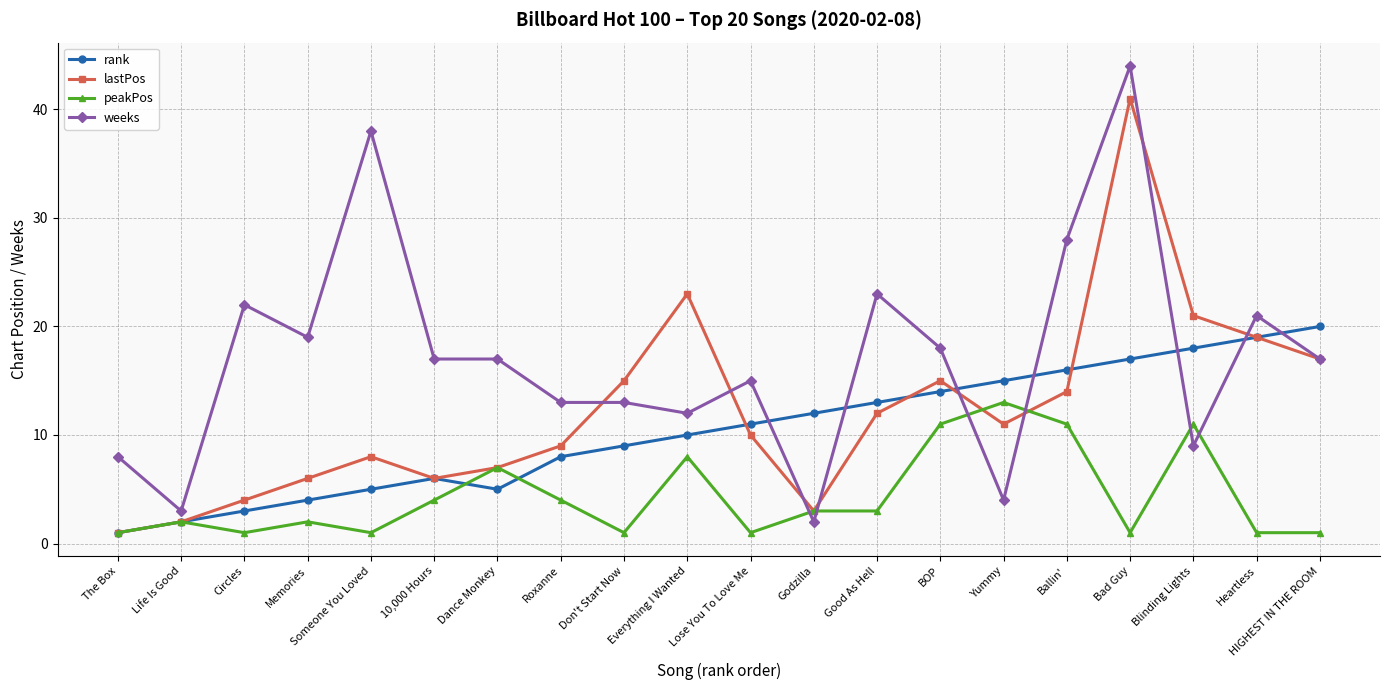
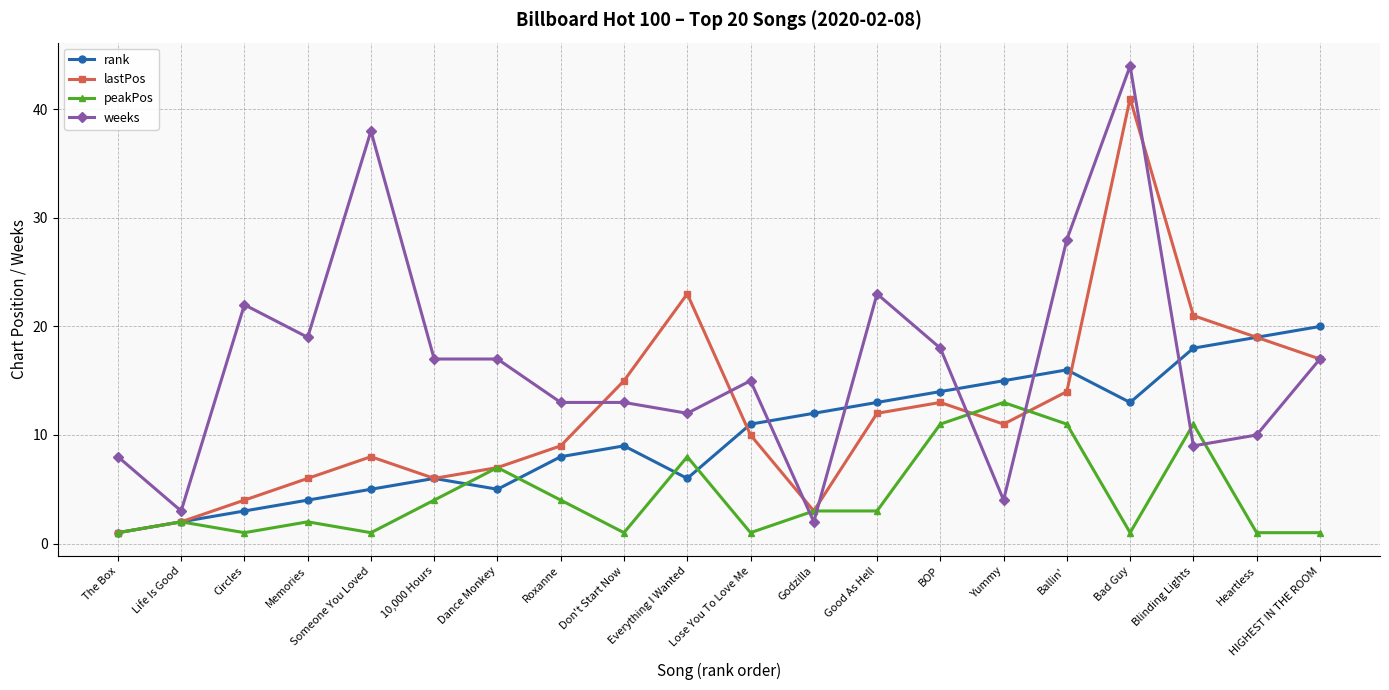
rank, Everything I Wanted: 10 -> 6
lastPos, BOP: 15 -> 13
rank, Bad Guy: 17 -> 13
weeks, Heartless: 21 -> 10
